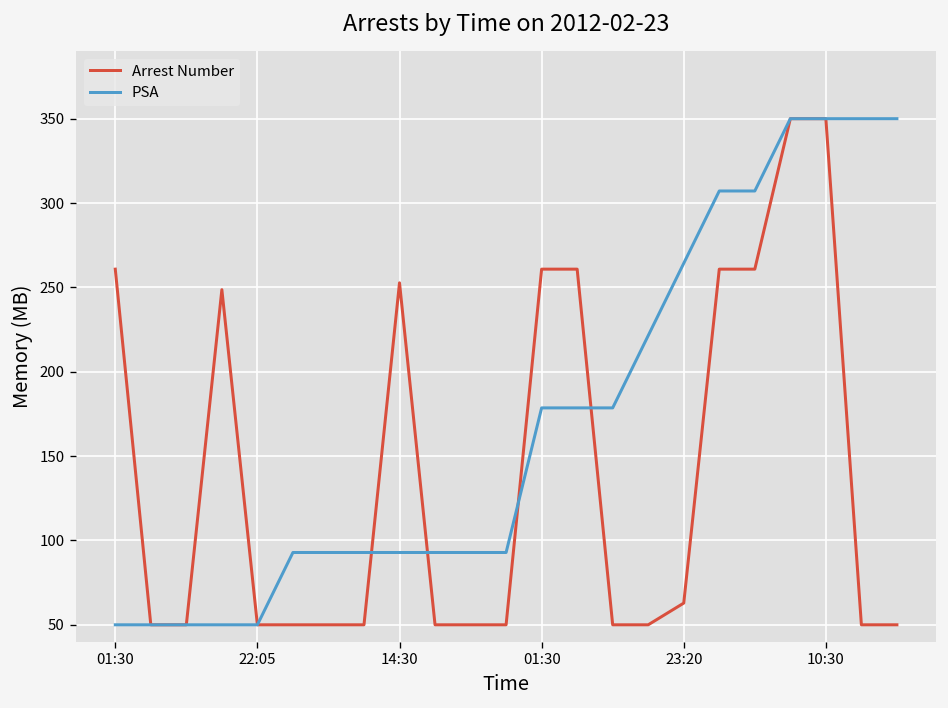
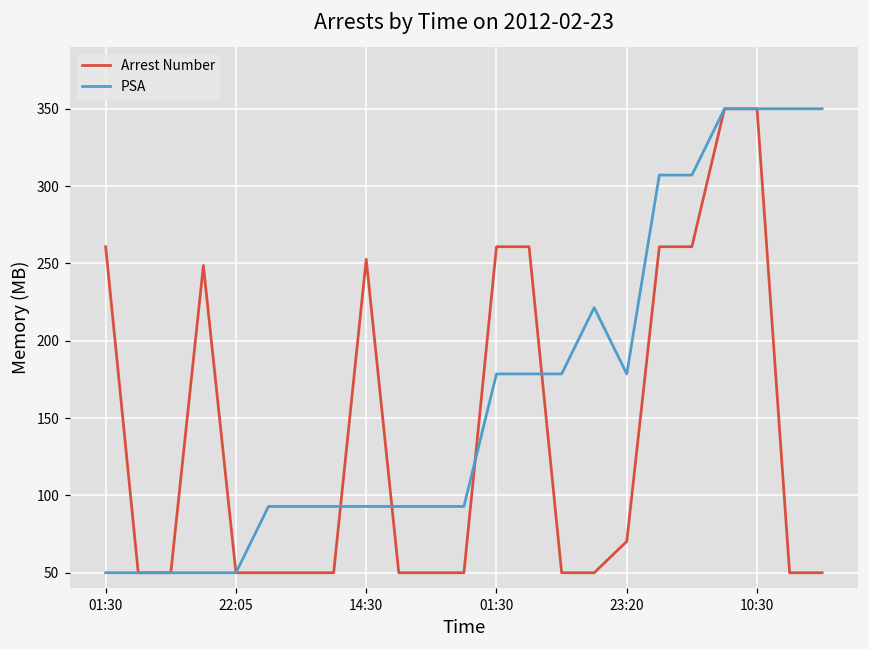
Arrest Number, 23:20: 63 -> 70
PSA, 23:20: 264 -> 179
